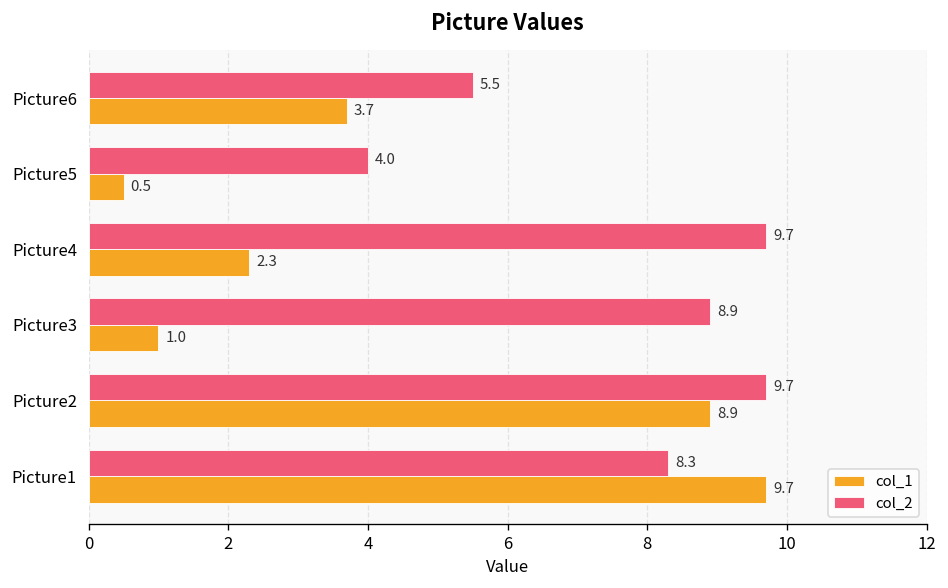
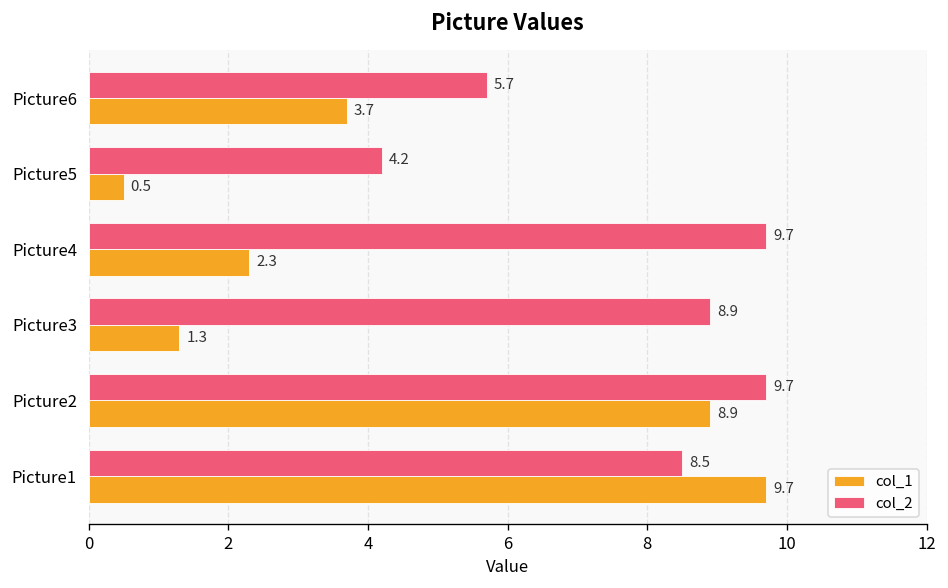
col_2, Picture6: 5.5 -> 5.7
col_2, Picture5: 4.0 -> 4.2
col_1, Picture3: 1.0 -> 1.3
col_2, Picture1: 8.3 -> 8.5
